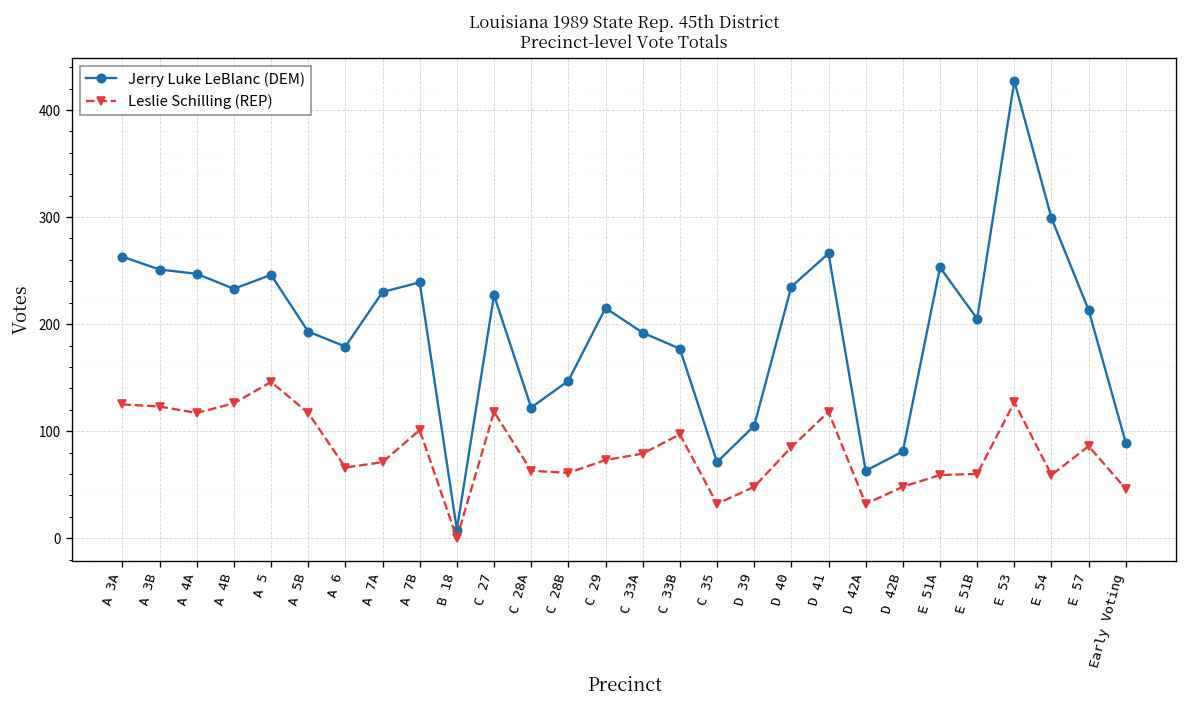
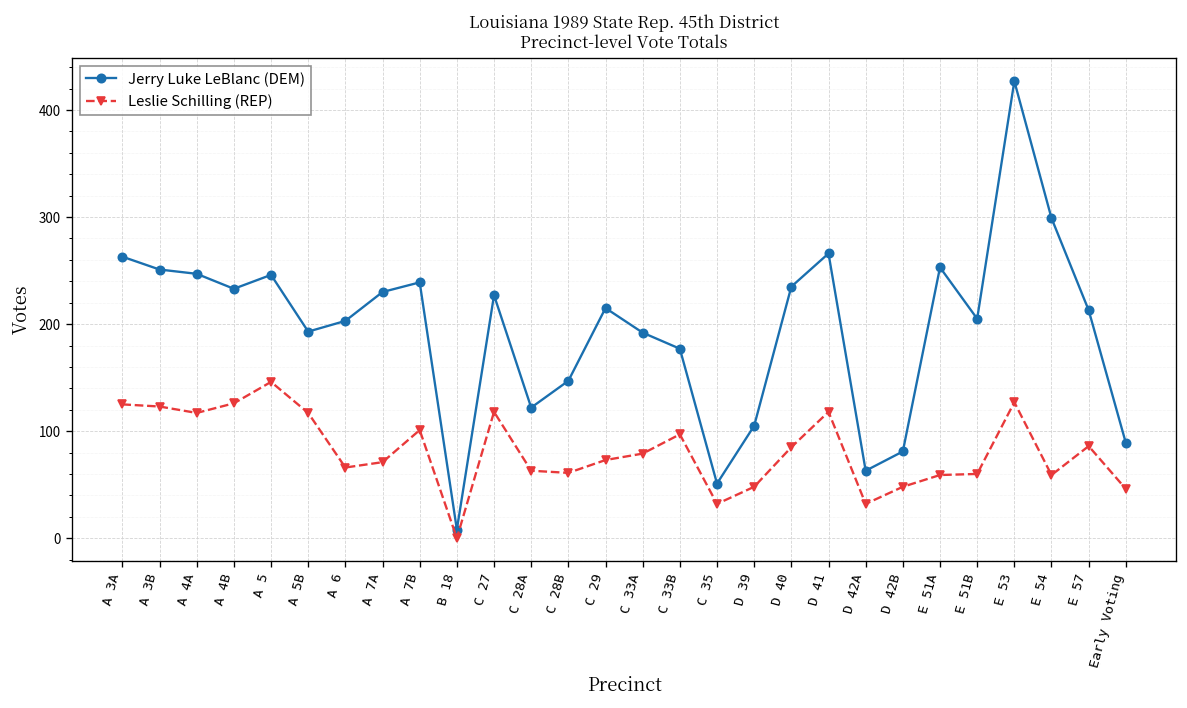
Jerry Luke LeBlanc (DEM), A 6: 180 -> 200
Jerry Luke LeBlanc (DEM), C 35: 70 -> 50
